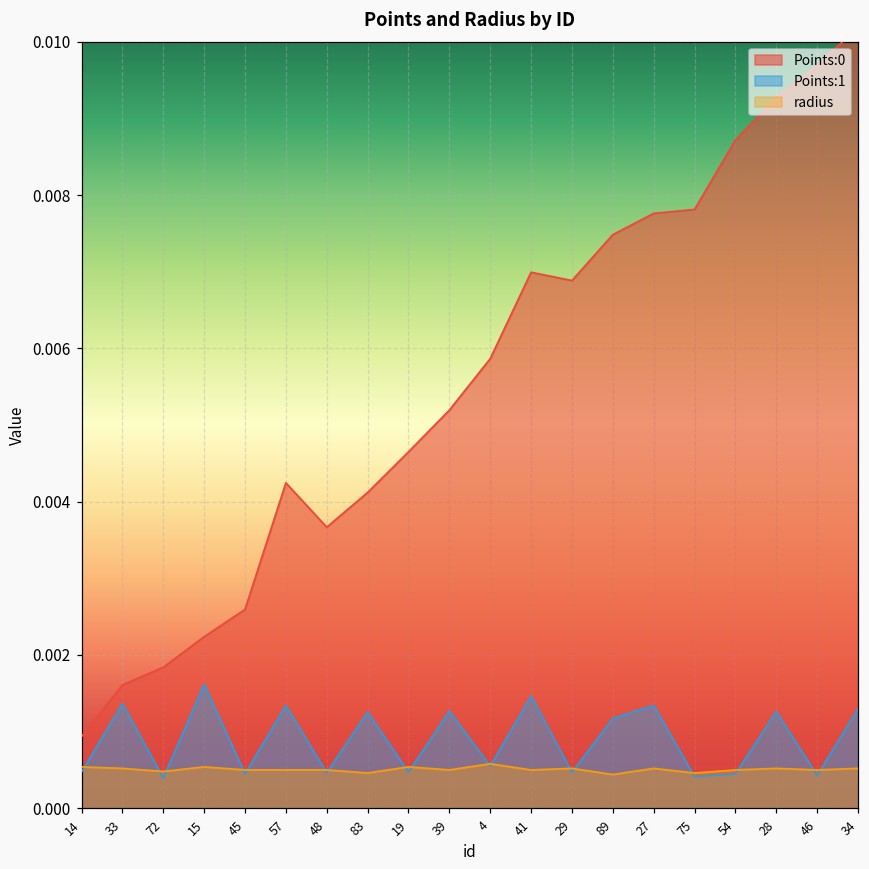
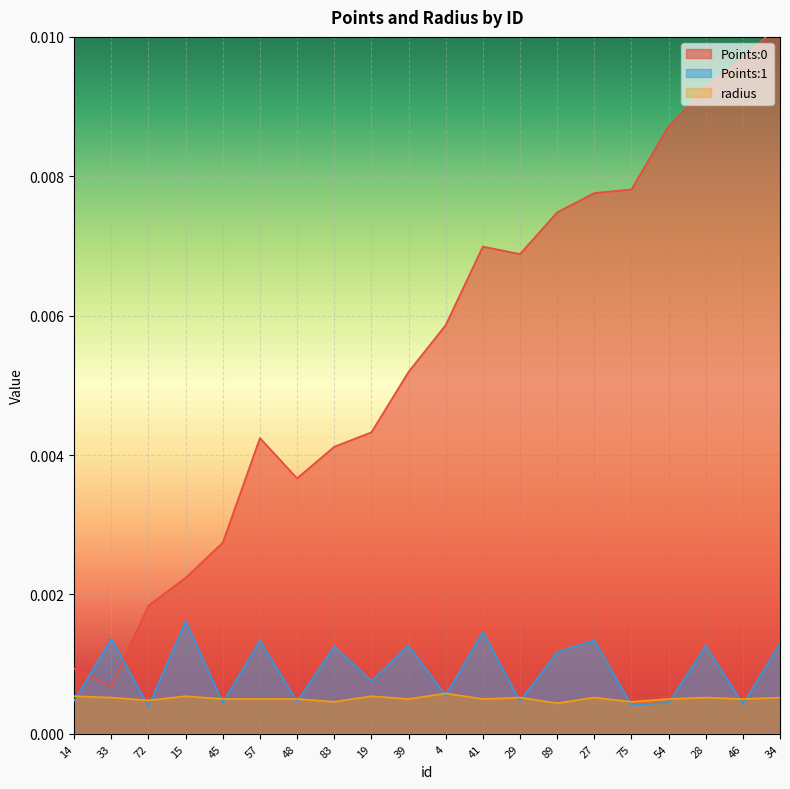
Points:0, 33: 0.0016 -> 0.0007
Points:0, 45: 0.0026 -> 0.0027
Points:0, 19: 0.0046 -> 0.0043
Points:1, 19: 0.0005 -> 0.0008
